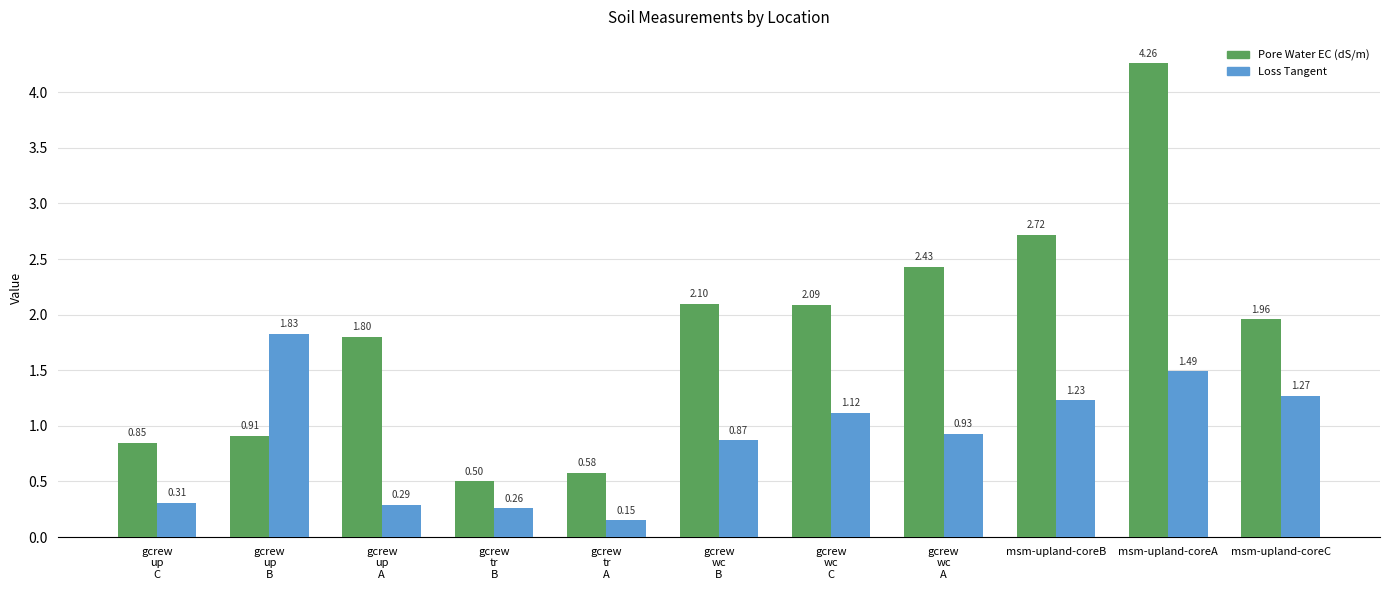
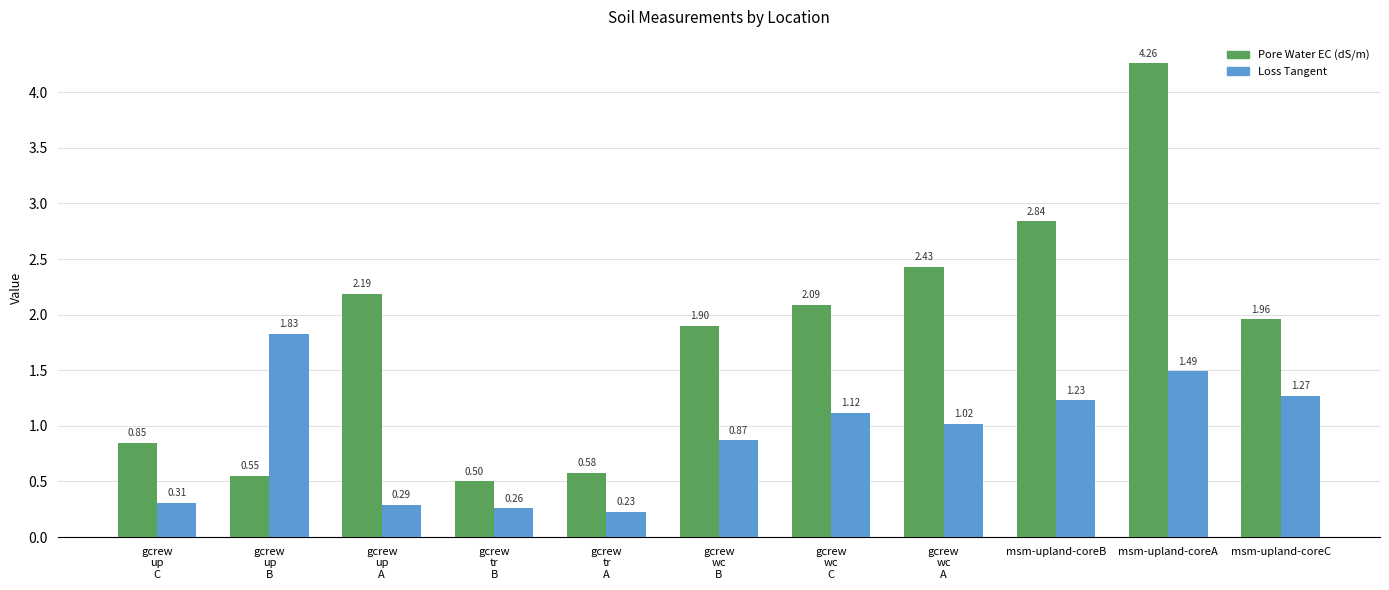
Pore Water EC (dS/m), gcrew up B: 0.91 -> 0.55
Pore Water EC (dS/m), gcrew up A: 1.80 -> 2.19
Loss Tangent, gcrew tr A: 0.15 -> 0.23
Pore Water EC (dS/m), gcrew wc B: 2.10 -> 1.90
Loss Tangent, gcrew wc A: 0.93 -> 1.02
Pore Water EC (dS/m), msm-upland-coreB: 2.72 -> 2.84
